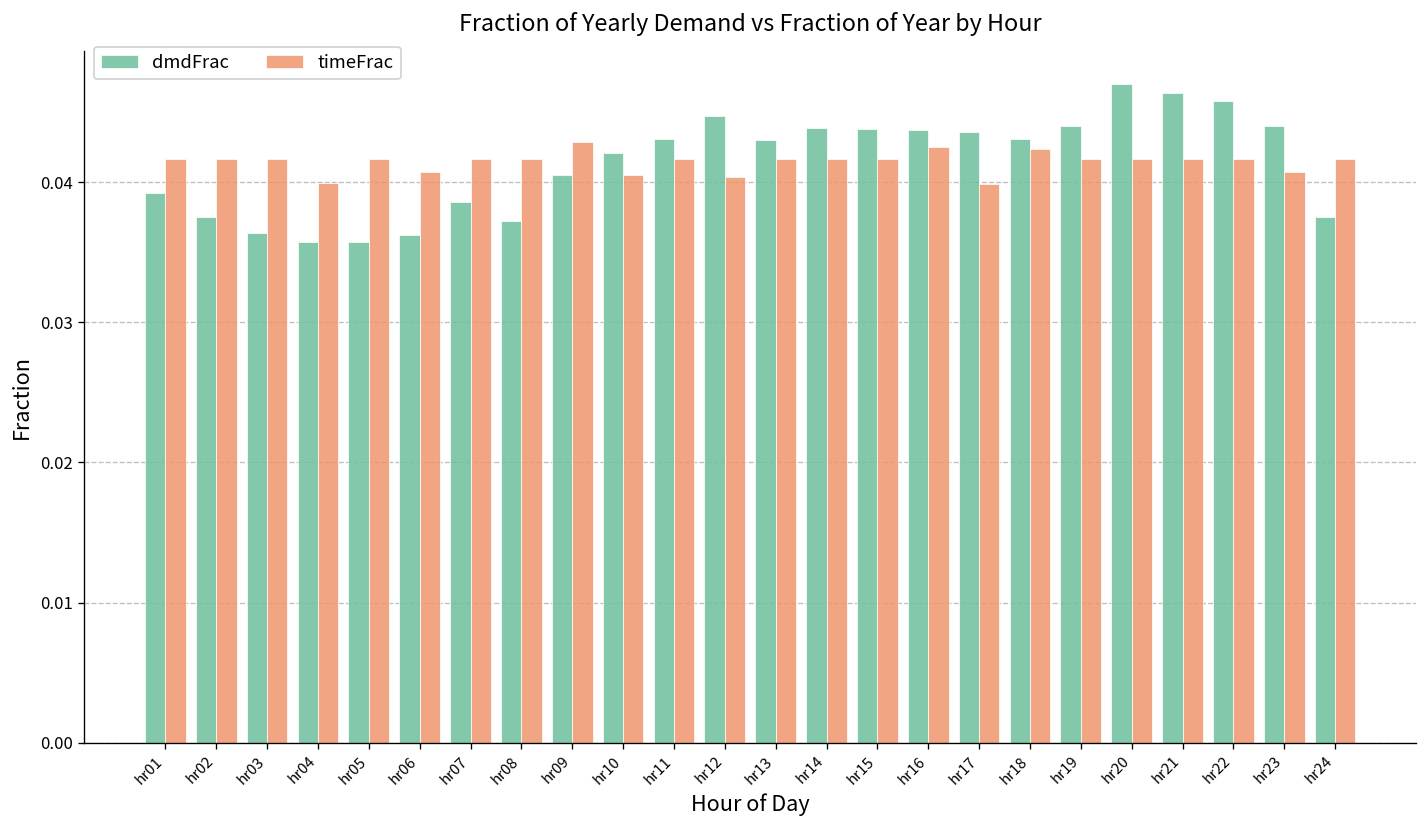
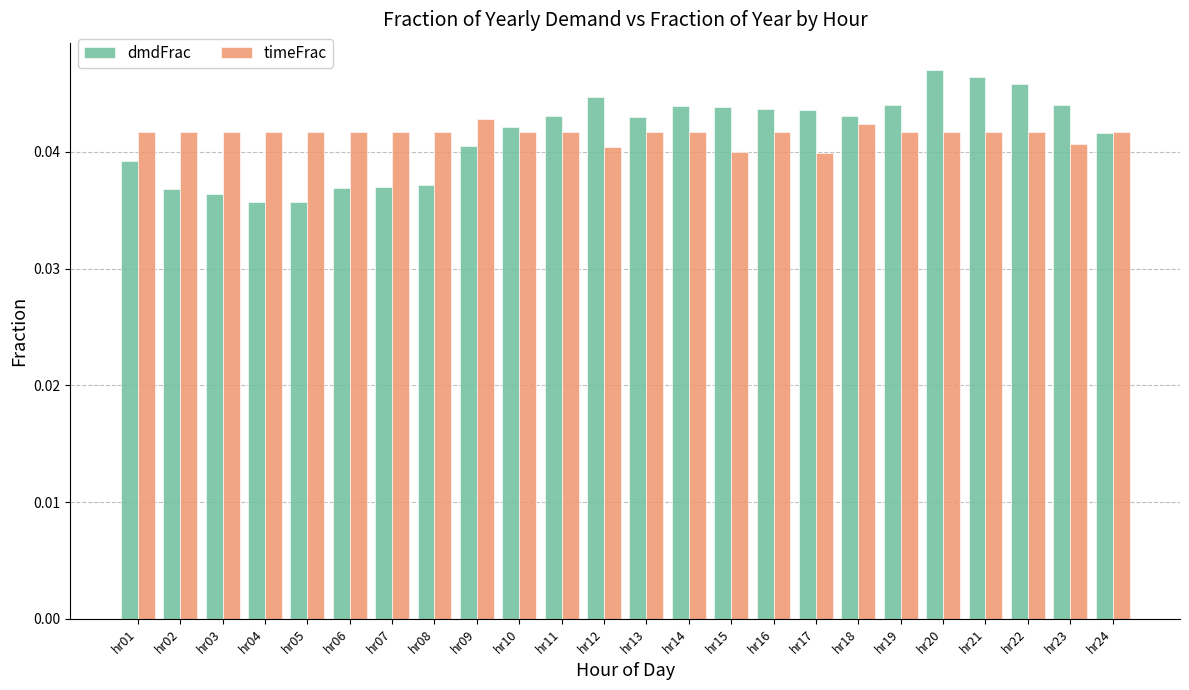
dmdFrac, hr02: 0.0375 -> 0.0368
timeFrac, hr04: 0.0400 -> 0.0417
dmdFrac, hr06: 0.0362 -> 0.0369
timeFrac, hr06: 0.0407 -> 0.0417
dmdFrac, hr07: 0.0386 -> 0.0370
timeFrac, hr10: 0.0405 -> 0.0417
timeFrac, hr15: 0.0417 -> 0.0400
timeFrac, hr16: 0.0425 -> 0.0417
dmdFrac, hr24: 0.0375 -> 0.0416
